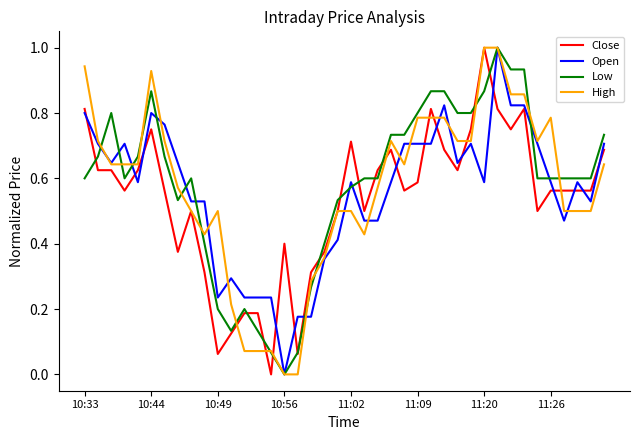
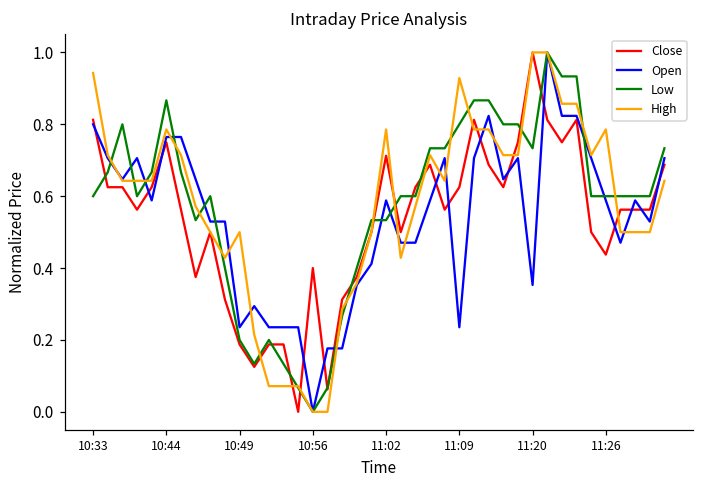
Open, 10:44: 0.80 -> 0.76
High, 10:44: 0.93 -> 0.79
Close, 10:49: 0.06 -> 0.19
Low, 11:02: 0.57 -> 0.53
High, 11:02: 0.50 -> 0.79
Close, 11:09: 0.59 -> 0.62
Open, 11:09: 0.71 -> 0.24
High, 11:09: 0.79 -> 0.93
Open, 11:20: 0.59 -> 0.35
Low, 11:20: 0.87 -> 0.73
Close, 11:26: 0.56 -> 0.44
